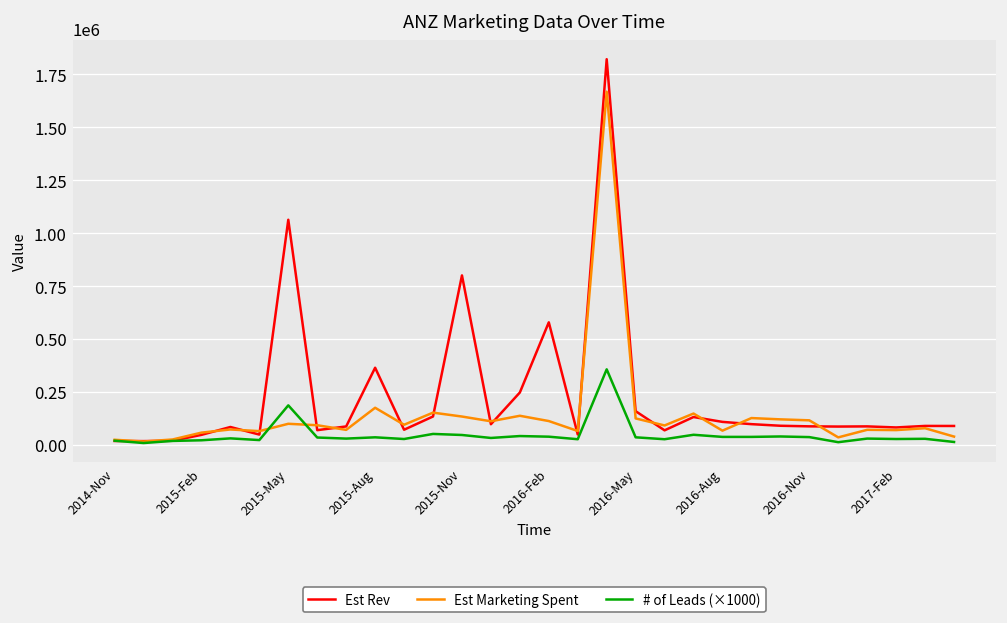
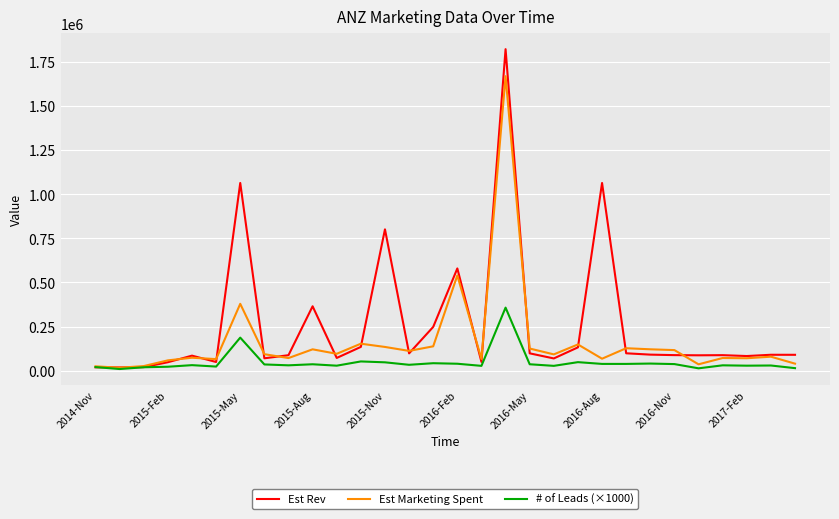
Est Marketing Spent, 2015-May: 100000 -> 380000
Est Marketing Spent, 2015-Aug: 180000 -> 120000
Est Marketing Spent, 2016-Feb: 110000 -> 540000
Est Rev, 2016-May: 160000 -> 100000
Est Rev, 2016-Aug: 110000 -> 1060000
